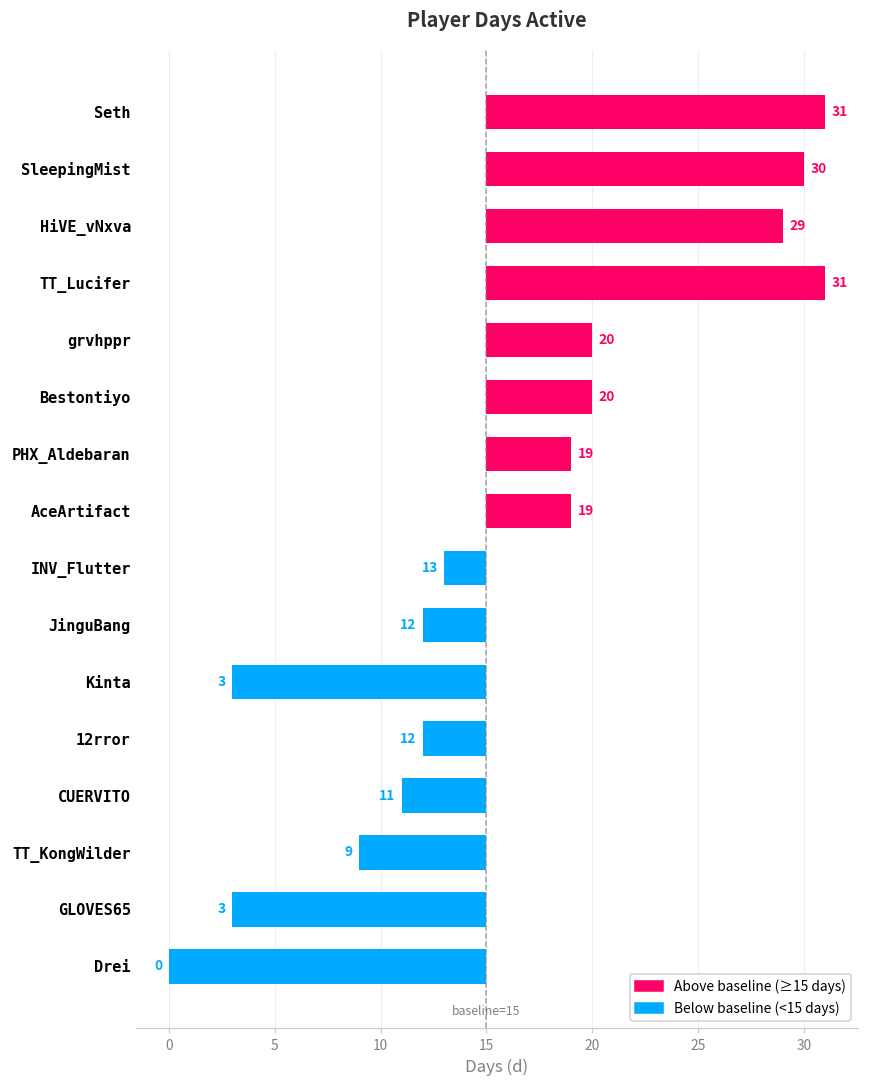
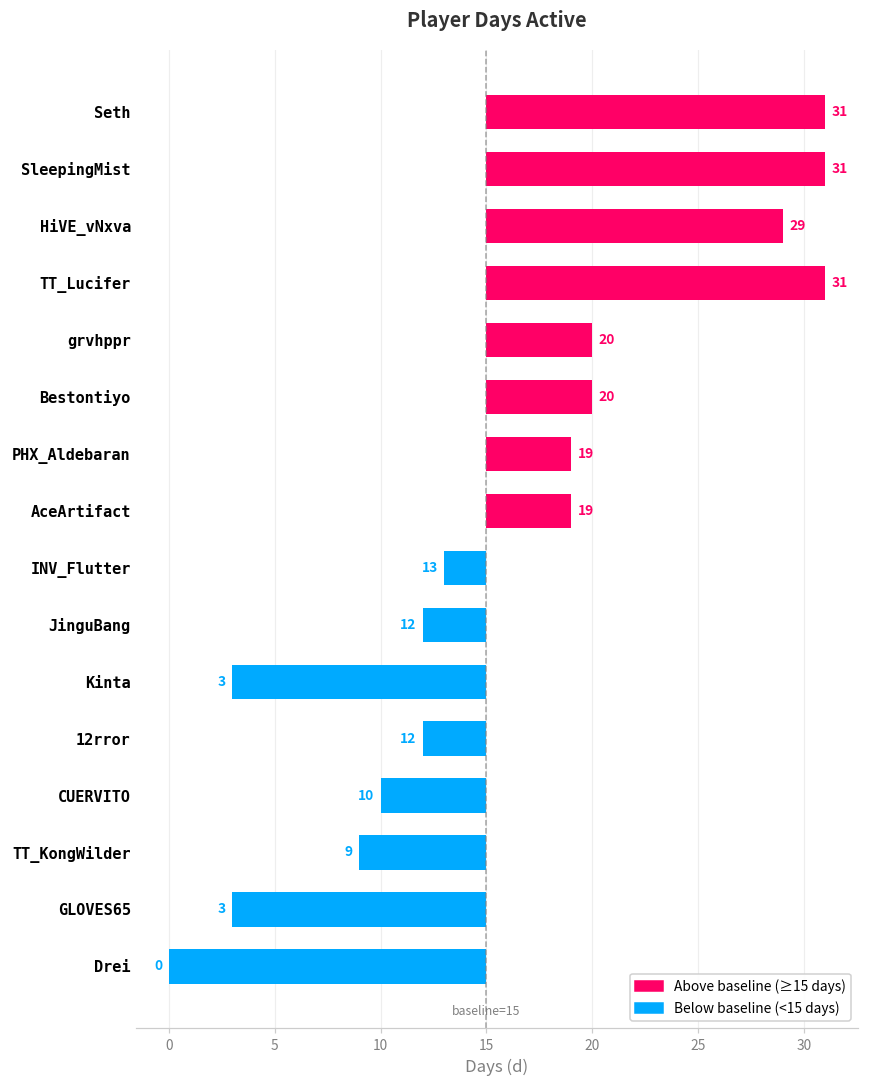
SleepingMist: 30 -> 31
CUERVITO: 11 -> 10
